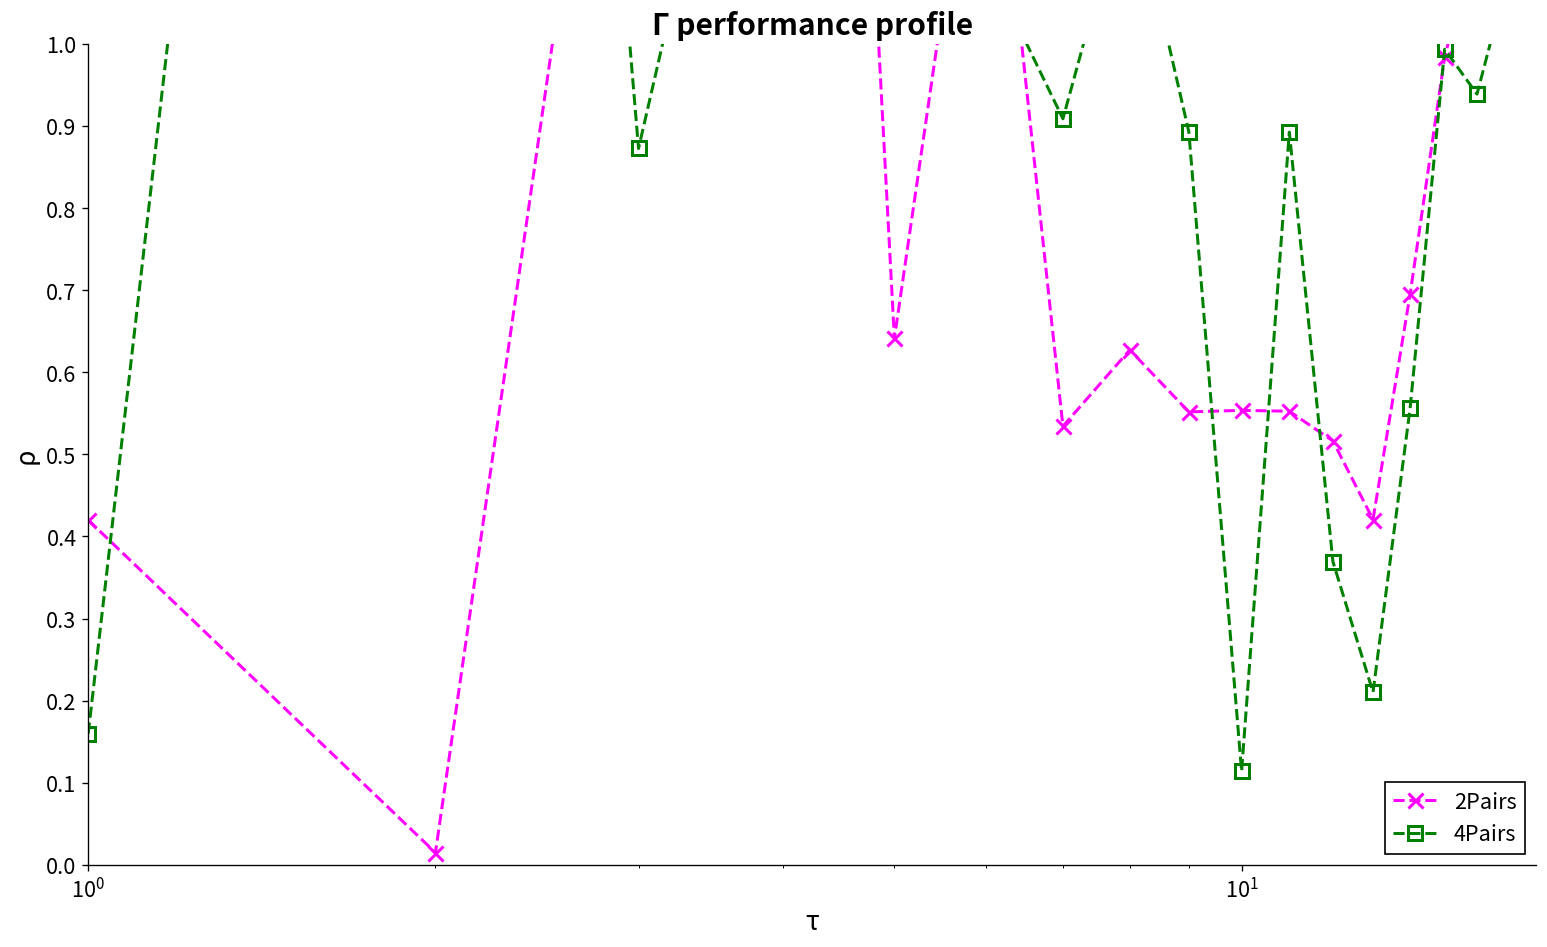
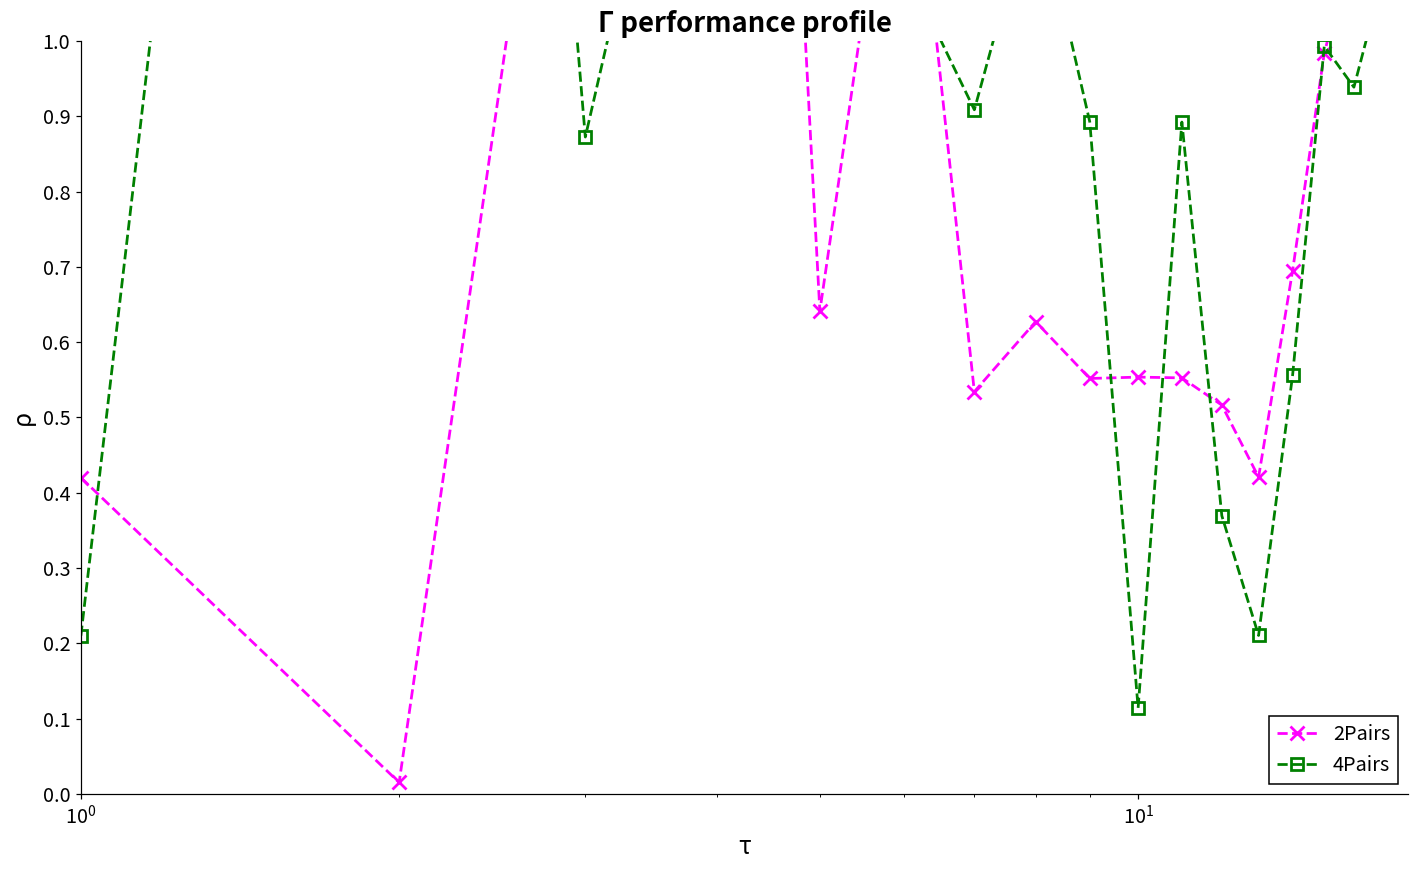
4Pairs, 10^0: 0.16 -> 0.21
